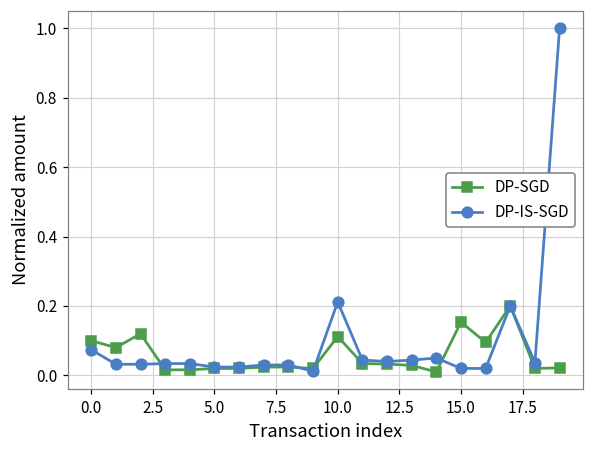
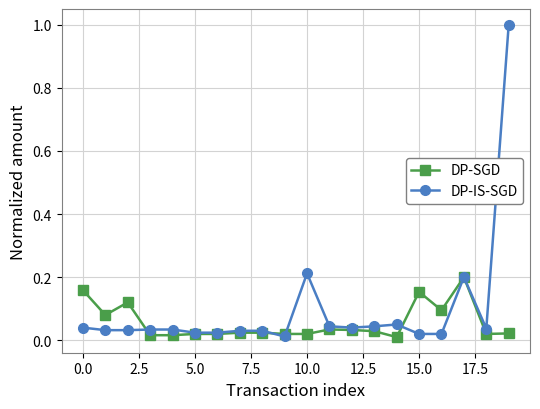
DP-SGD, 0.0: 0.10 -> 0.16
DP-IS-SGD, 0.0: 0.07 -> 0.04
DP-SGD, 10.0: 0.11 -> 0.02
